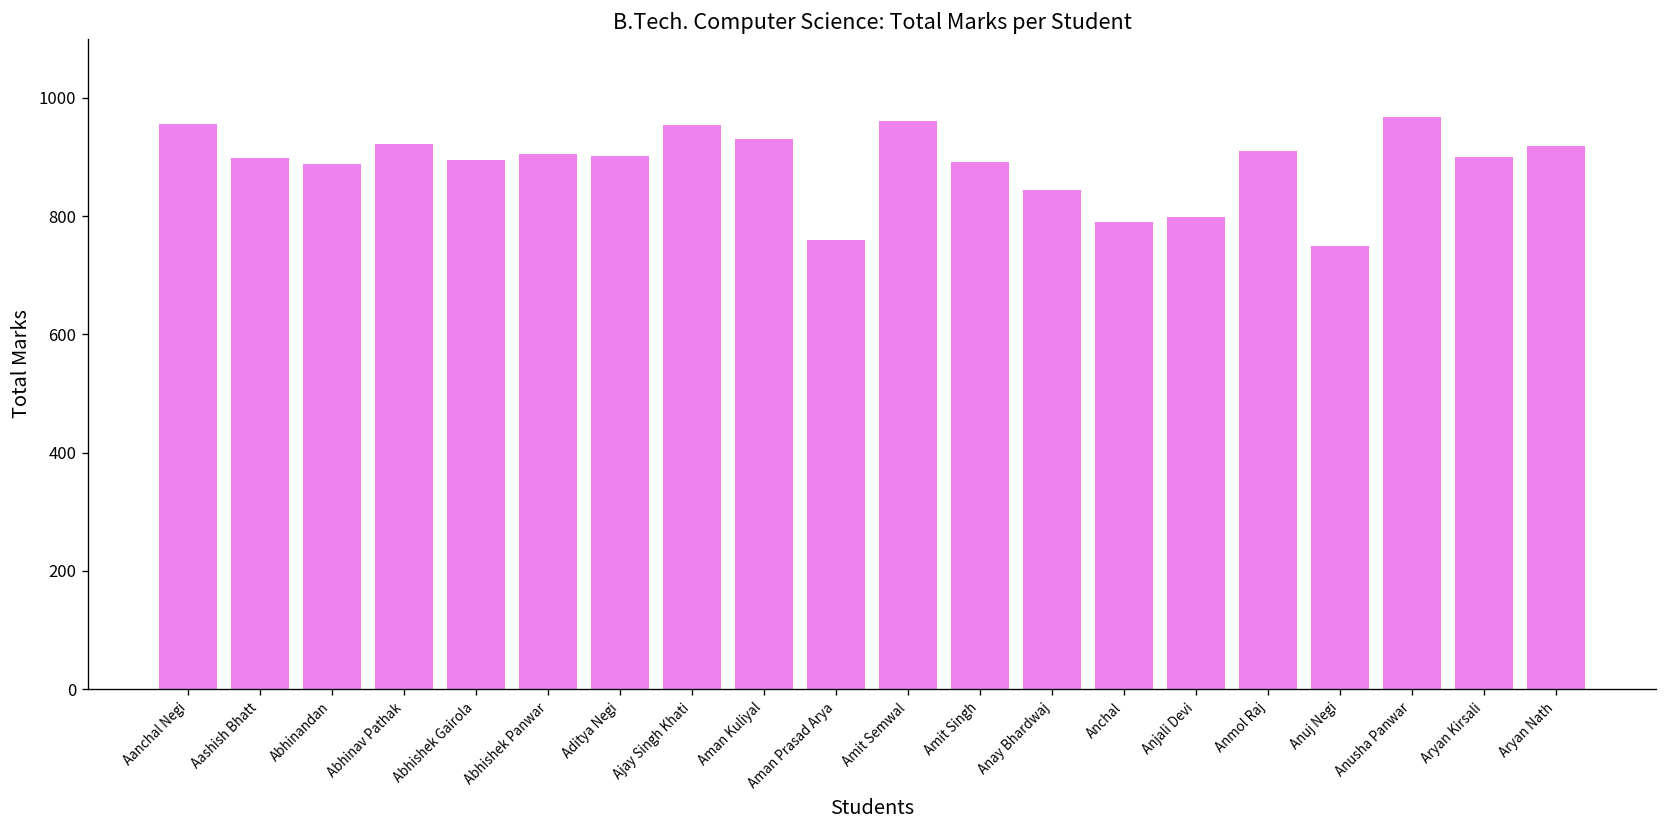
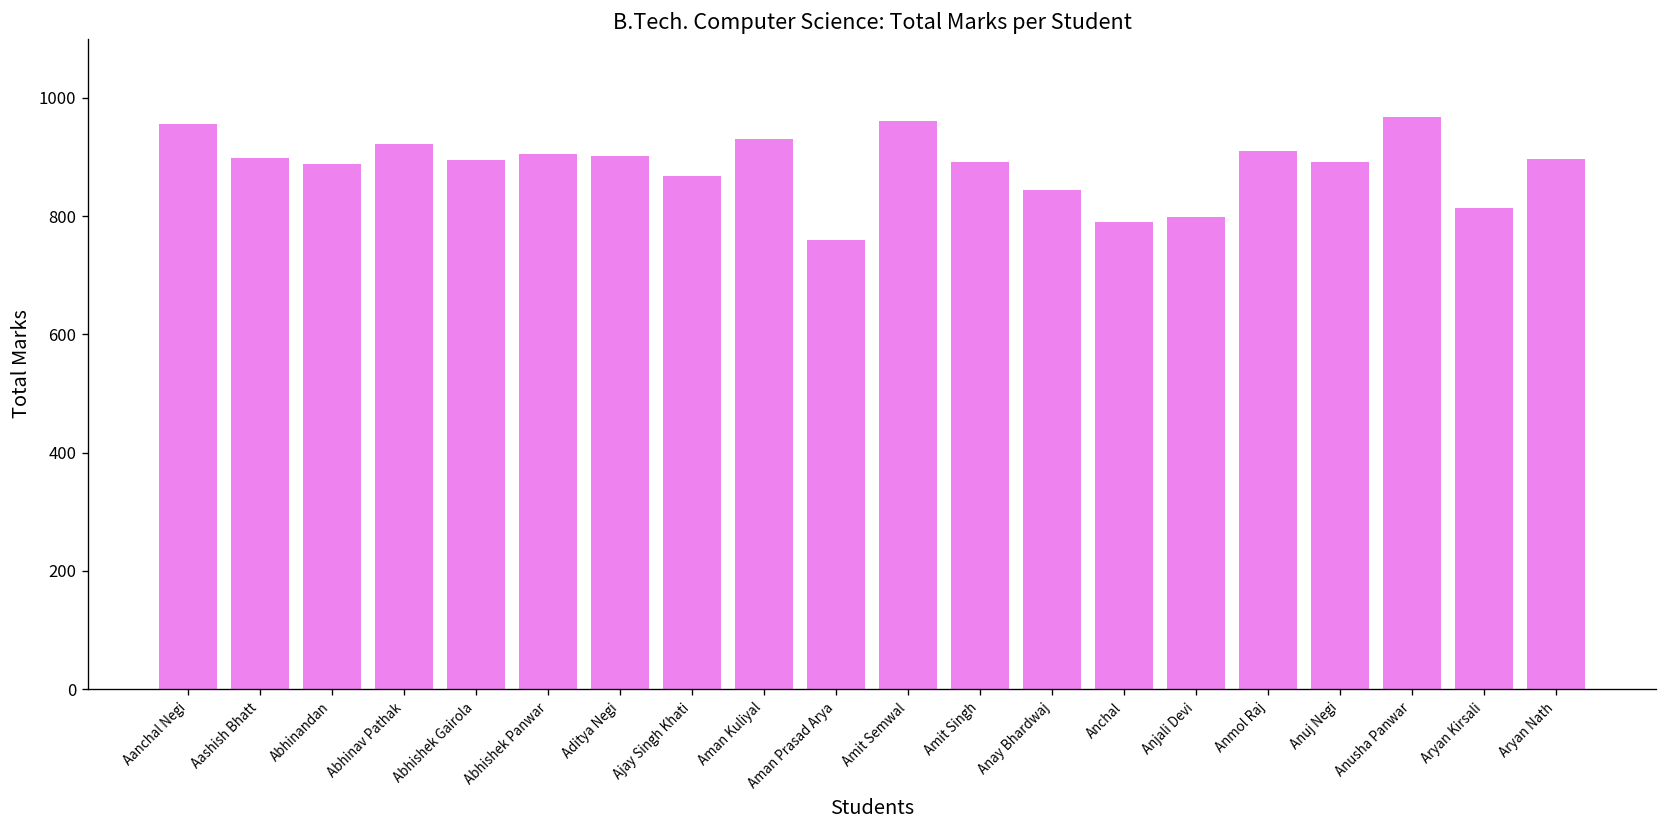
Ajay Singh Khati: 950 -> 870
Anuj Negi: 750 -> 890
Aryan Kirsali: 900 -> 810
Aryan Nath: 920 -> 900
